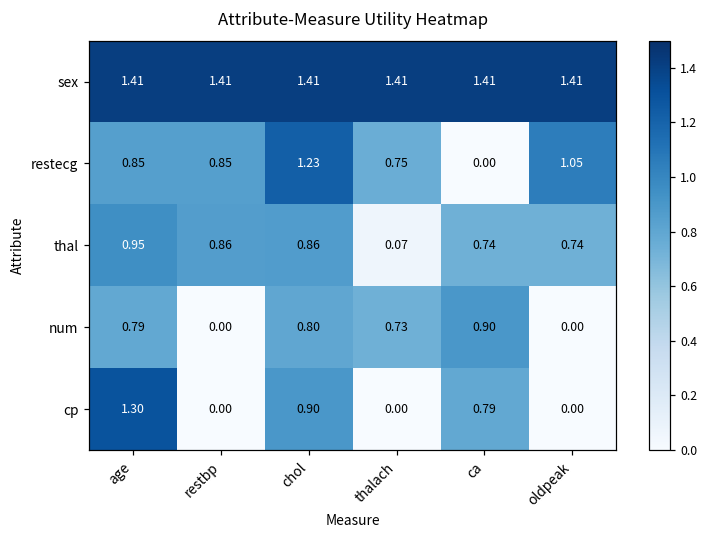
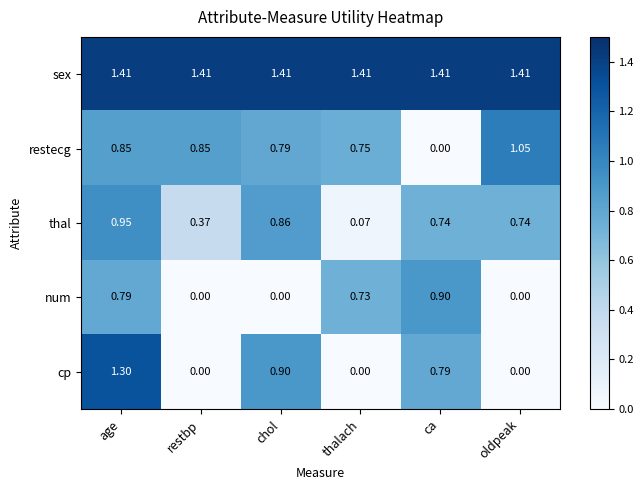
restecg, chol: 1.23 -> 0.79
thal, restbp: 0.86 -> 0.37
num, chol: 0.80 -> 0.00
